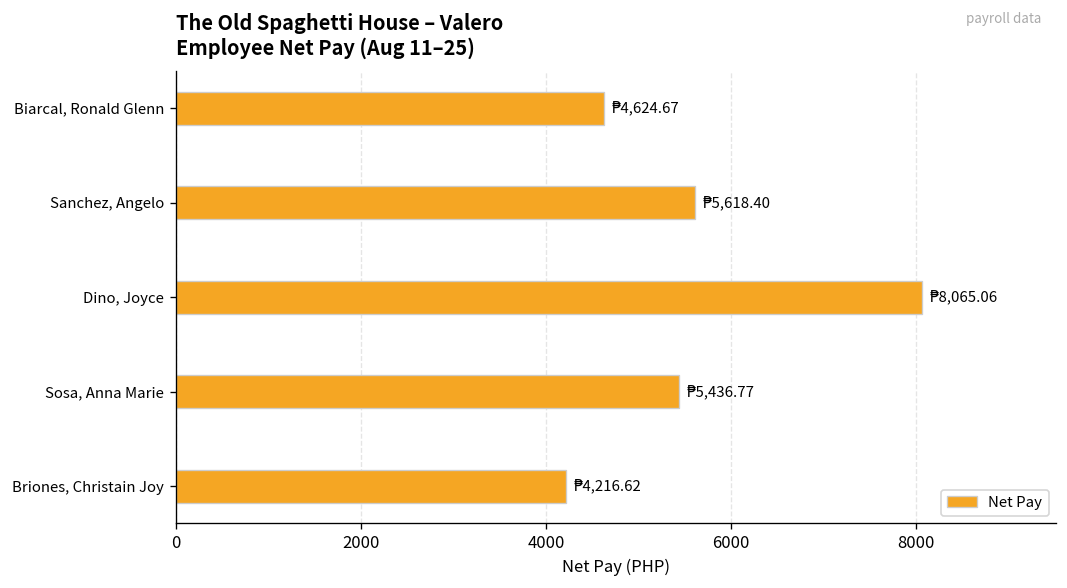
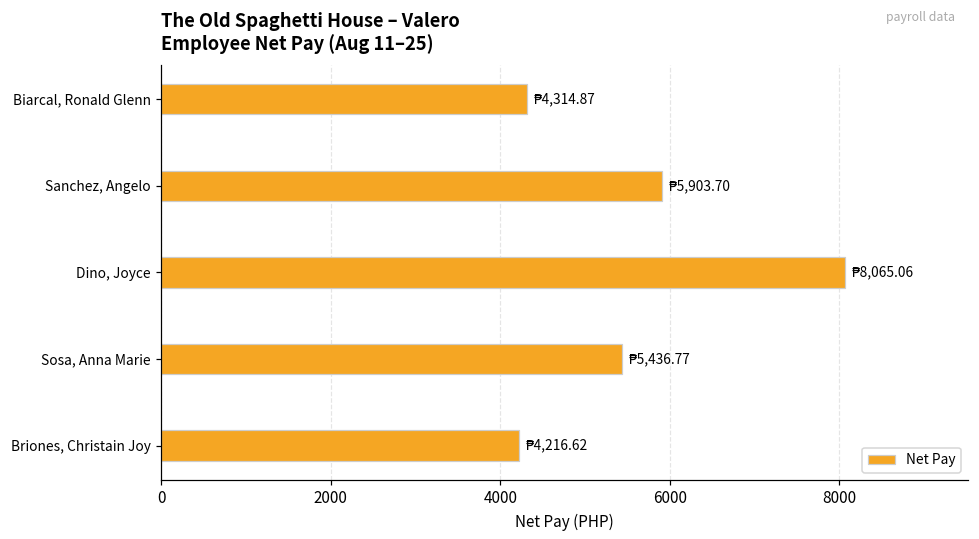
Biarcal, Ronald Glenn: 4,624.67 -> 4,314.87
Sanchez, Angelo: 5,618.40 -> 5,903.70
